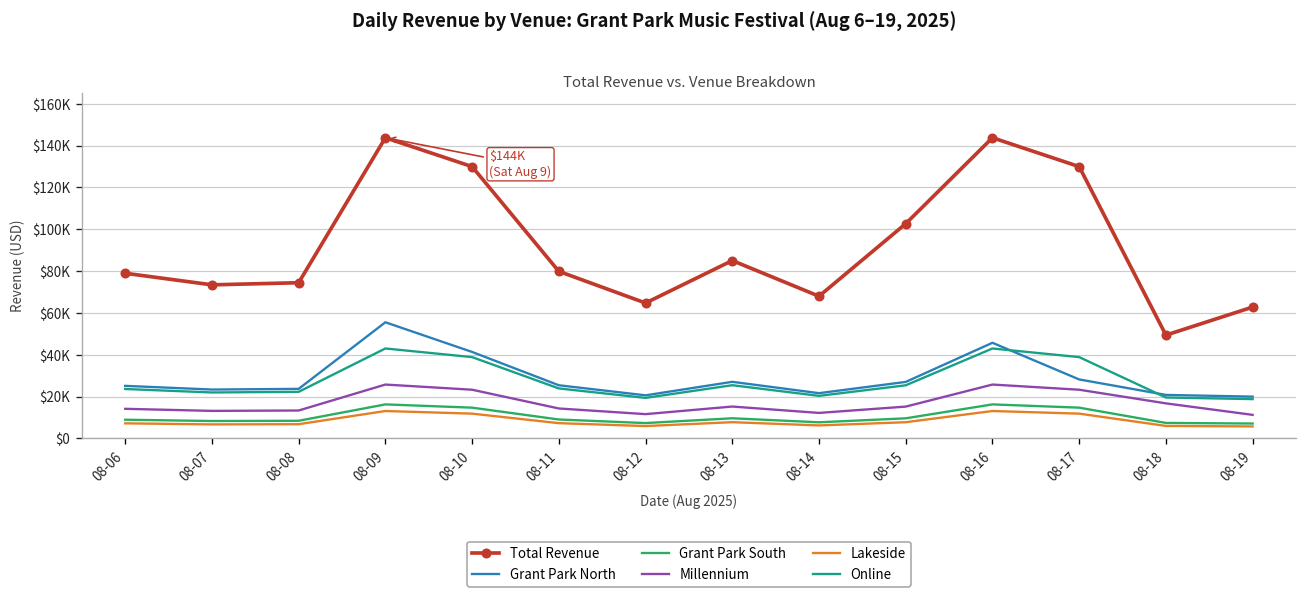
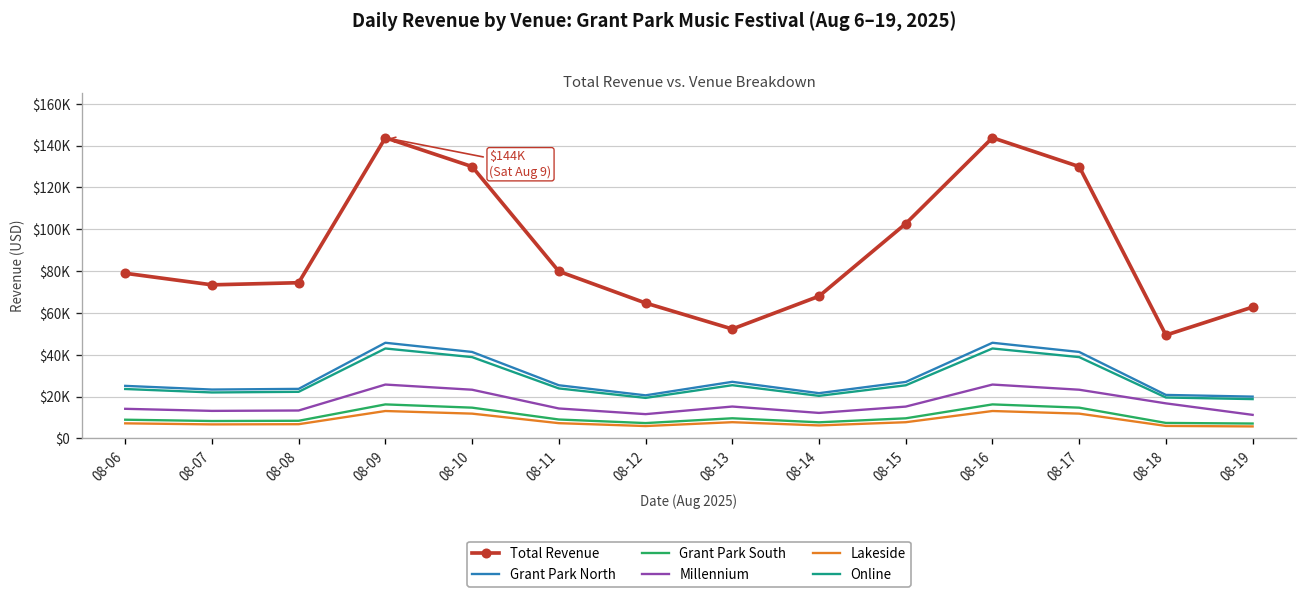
Grant Park North, 08-09: $55000 -> $46000
Total Revenue, 08-13: $85000 -> $52000
Grant Park North, 08-17: $28000 -> $41000
